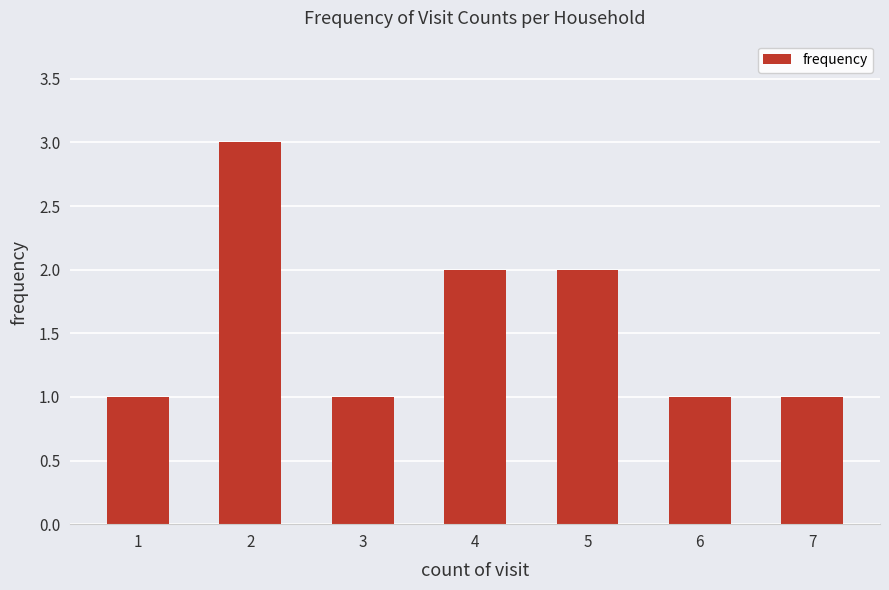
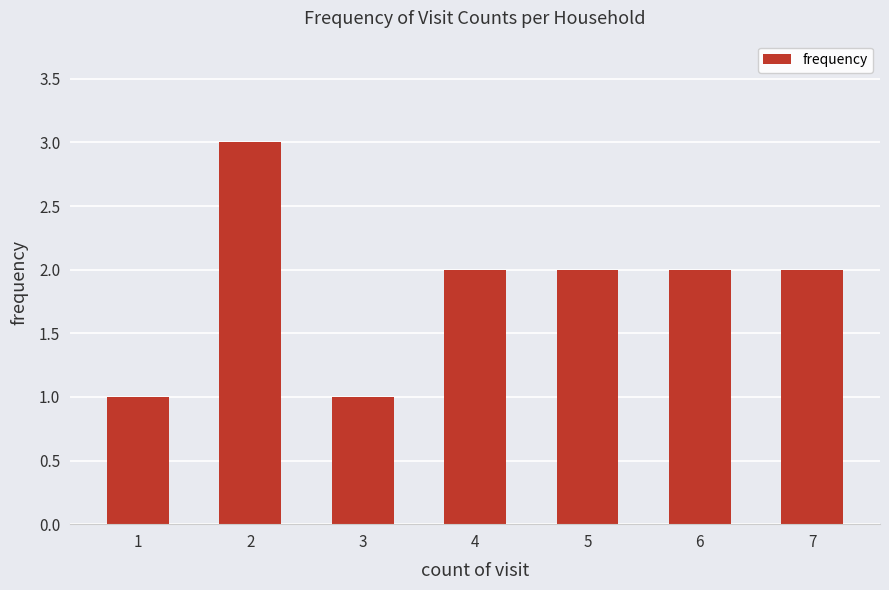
6: 1 -> 2
7: 1 -> 2
